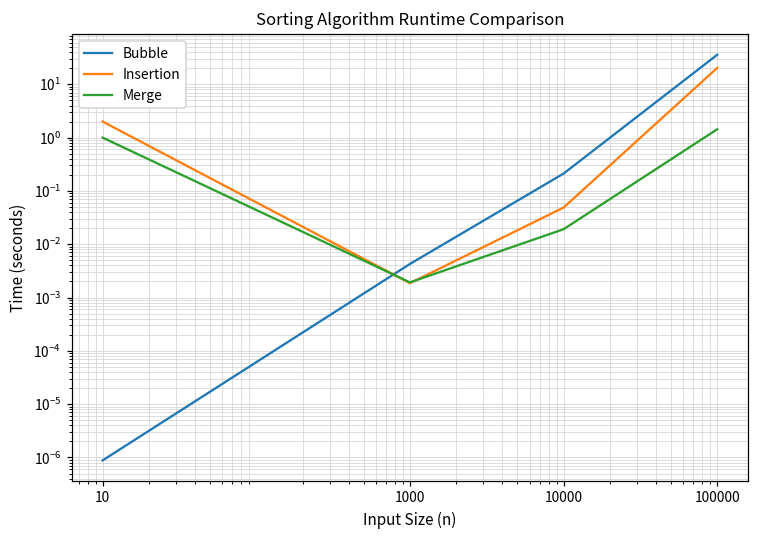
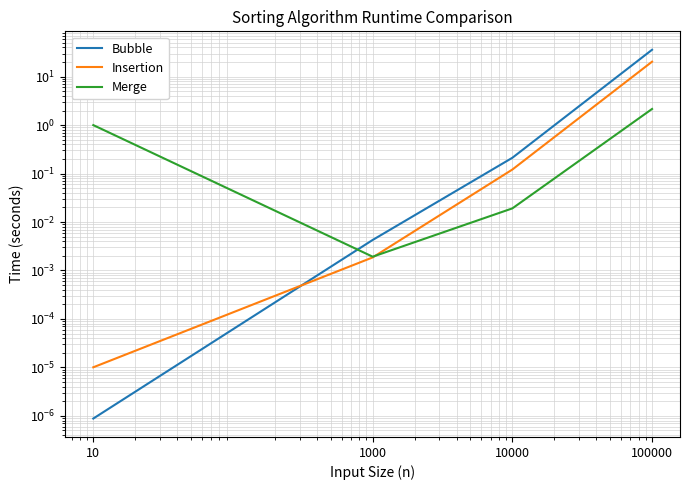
Insertion, 10: 2 -> 0
Insertion, 10000: 0.05 -> 0.12
Merge, 100000: 1.4 -> 2
